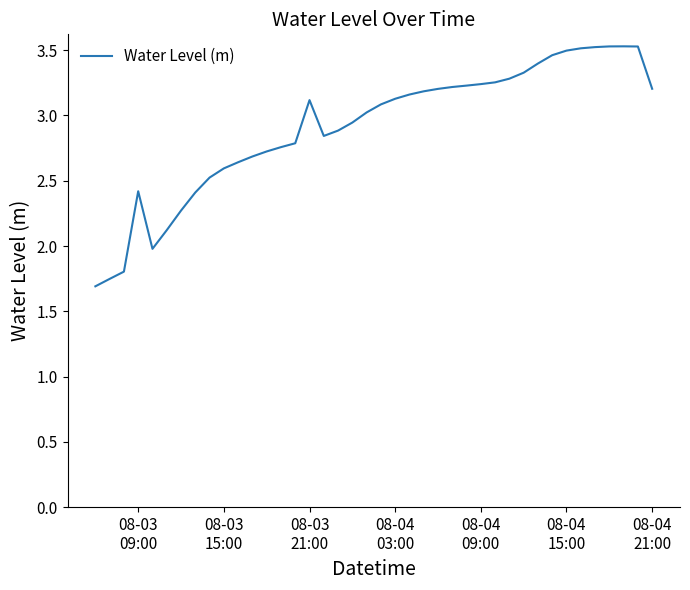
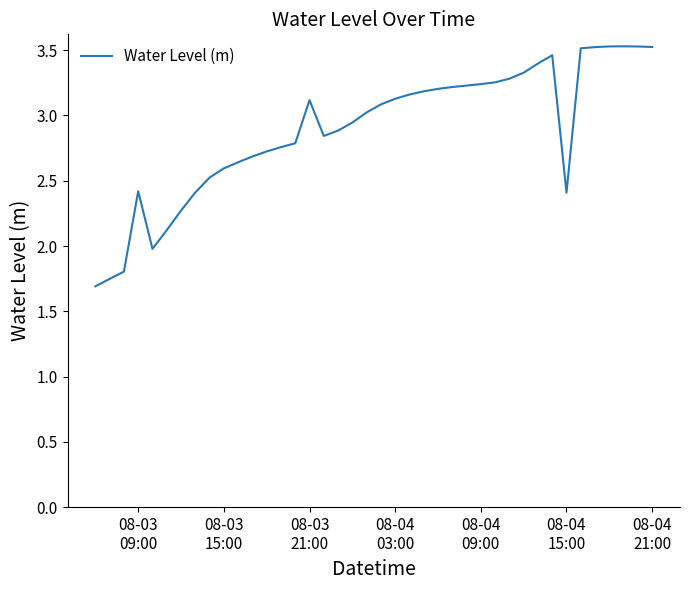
08-04 15:00: 3.50 -> 2.41
08-04 21:00: 3.20 -> 3.52
